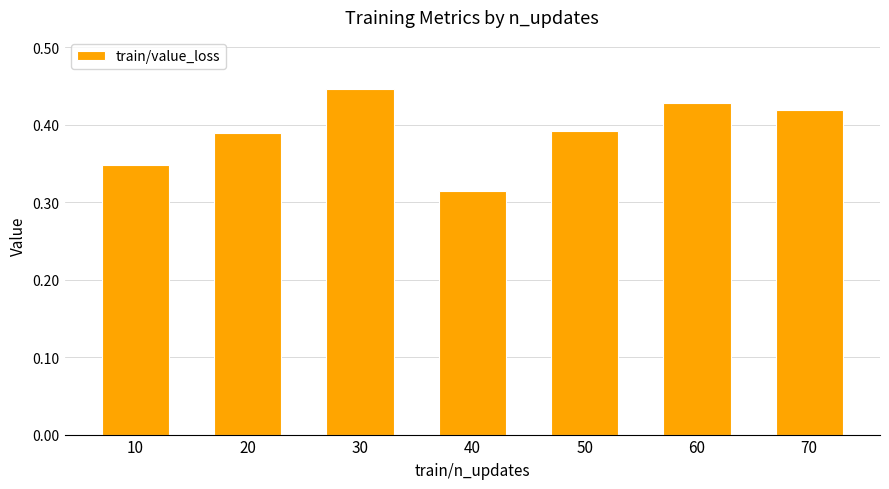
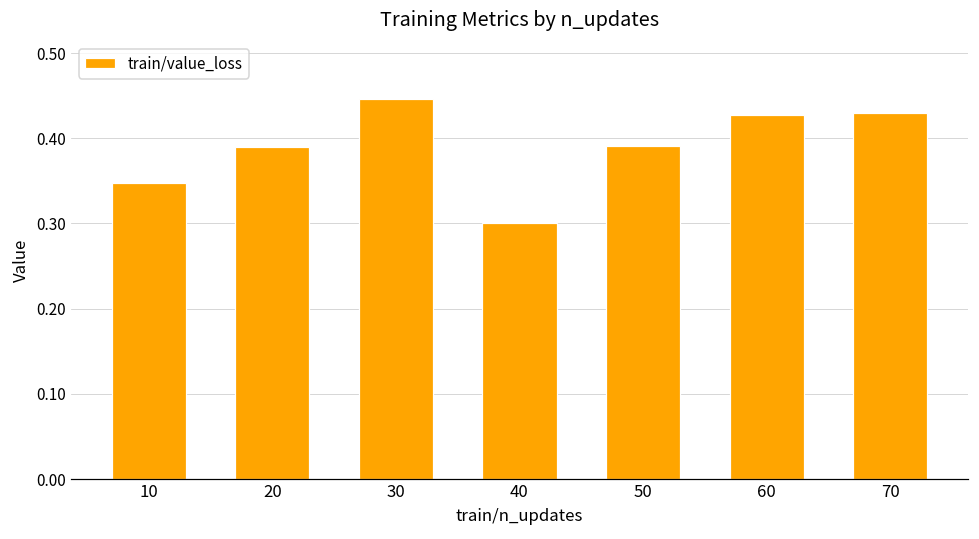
40: 0.31 -> 0.30
70: 0.42 -> 0.43
